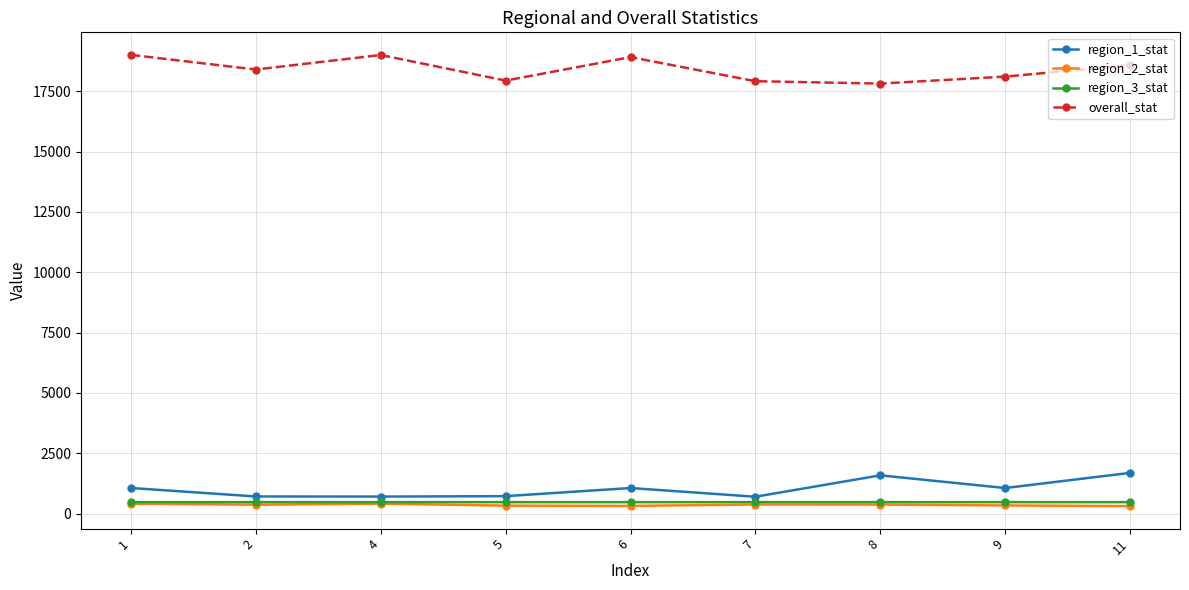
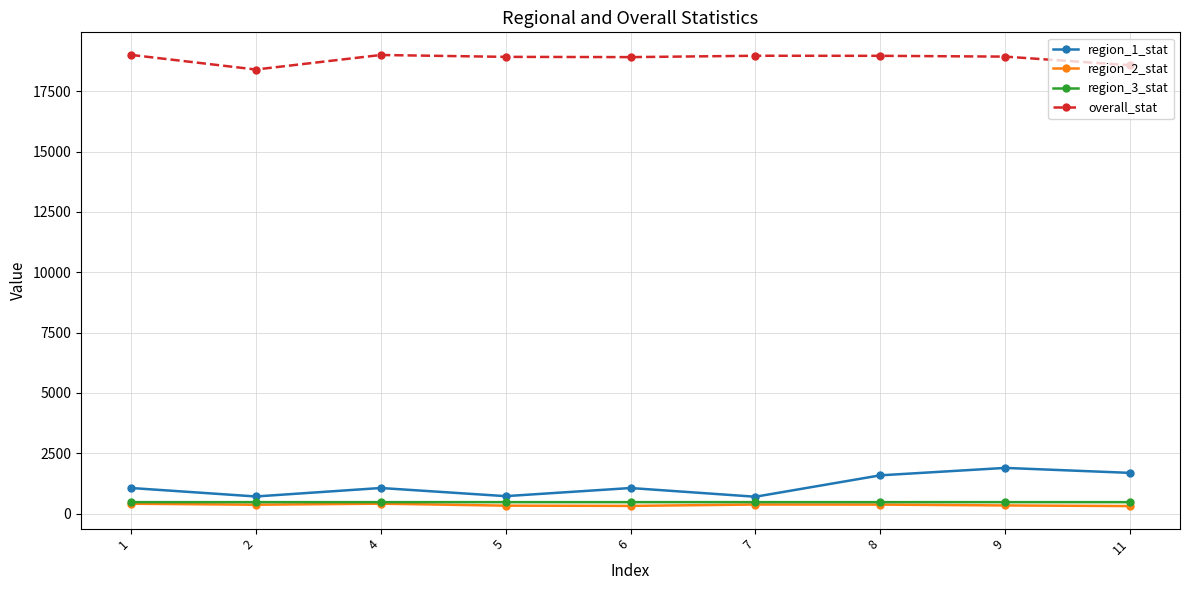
region_1_stat, 4: 700 -> 1100
overall_stat, 5: 17900 -> 18900
overall_stat, 7: 17900 -> 19000
overall_stat, 8: 17800 -> 19000
region_1_stat, 9: 1100 -> 1900
overall_stat, 9: 18100 -> 18900
